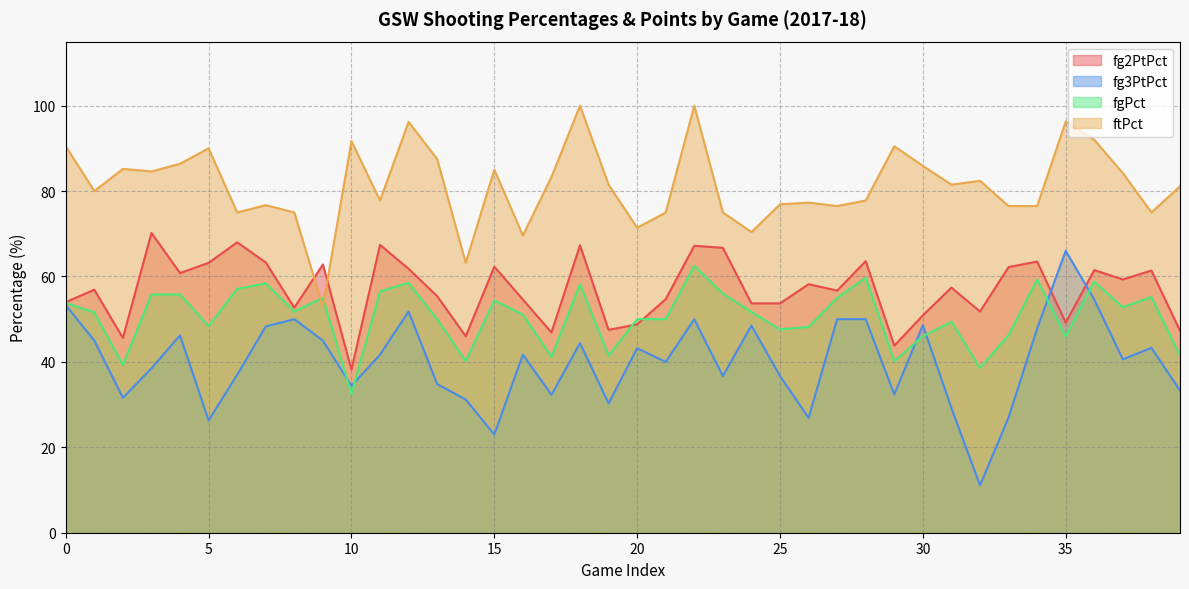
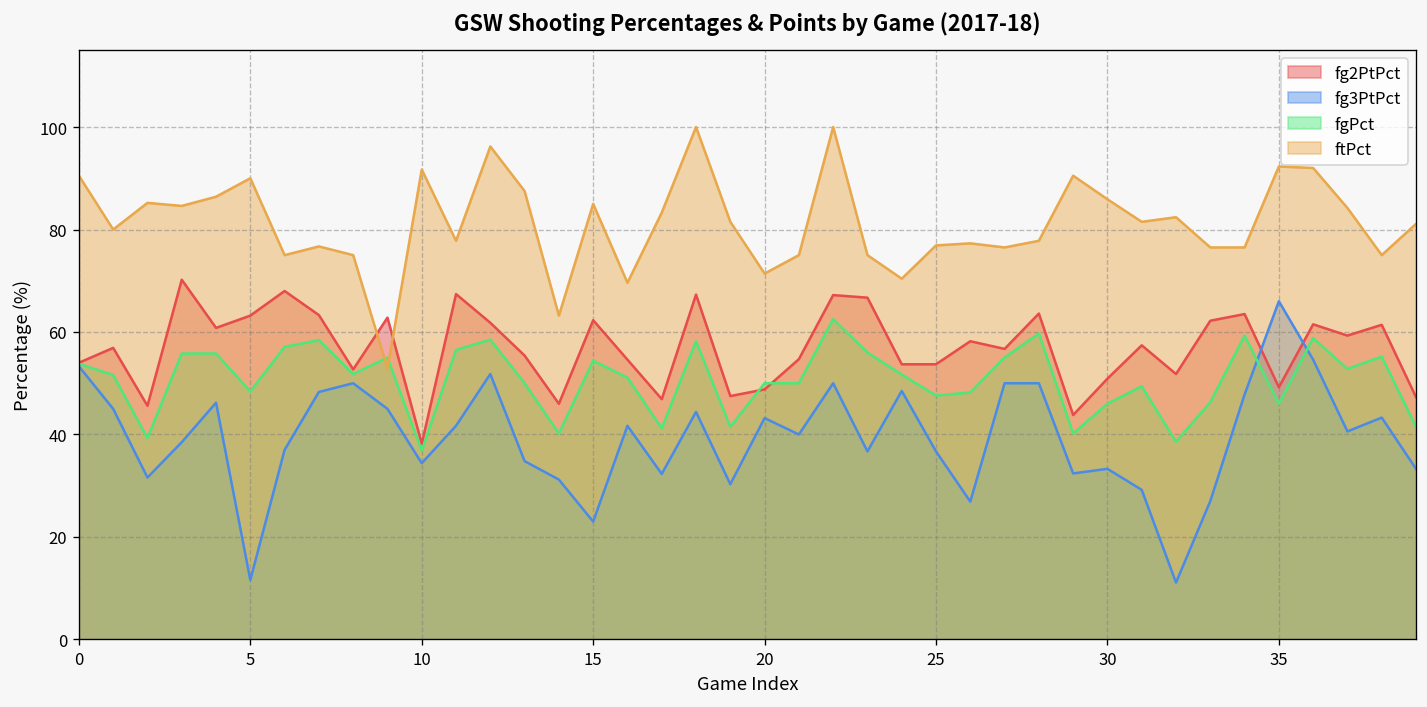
fg3PtPct, 5: 26 -> 12
fgPct, 10: 33 -> 37
fg3PtPct, 30: 49 -> 33
ftPct, 35: 96 -> 92
